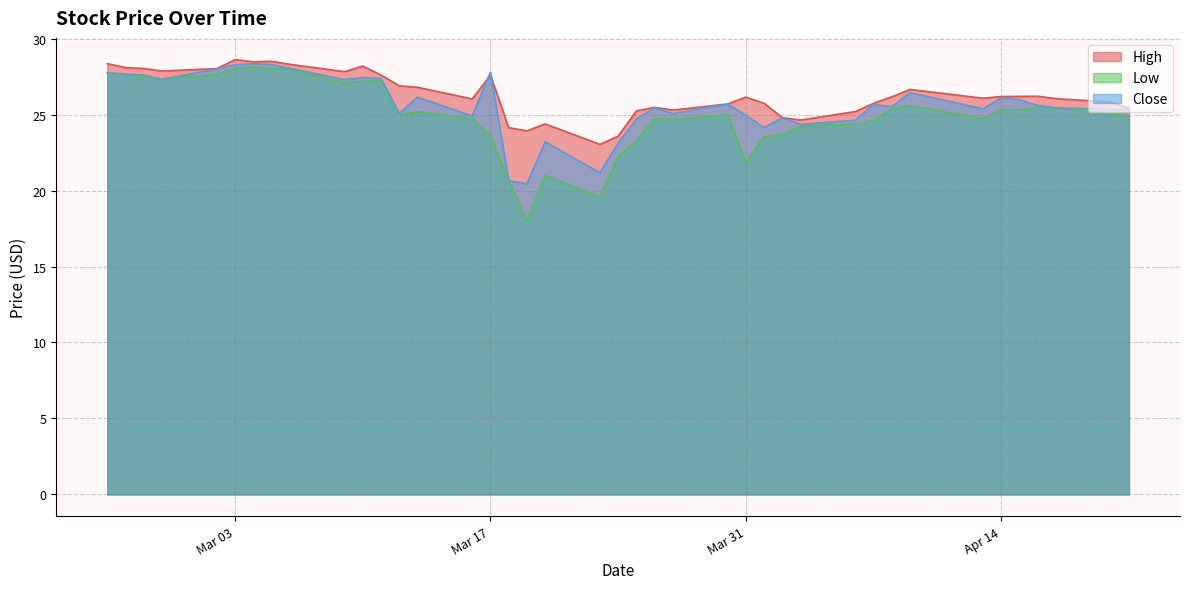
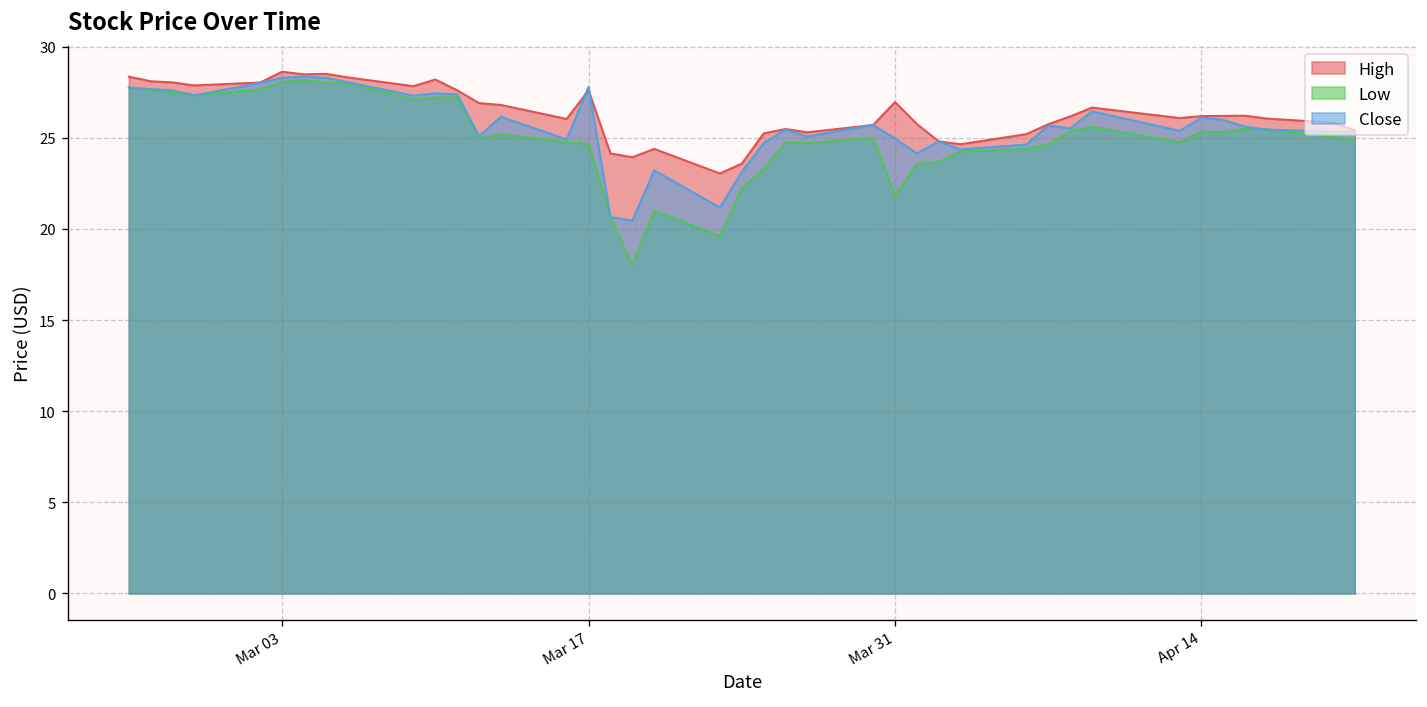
Low, Mar 17: 23.6 -> 24.7
High, Mar 31: 26.1 -> 27.0
